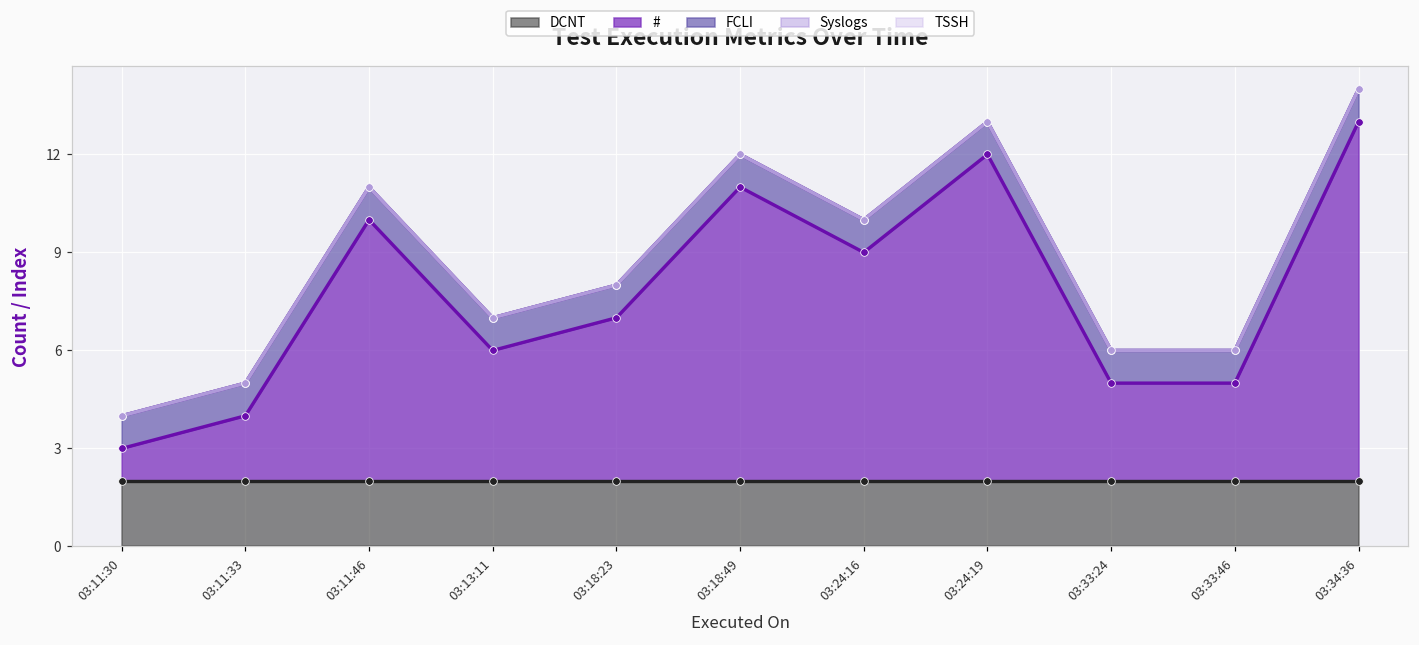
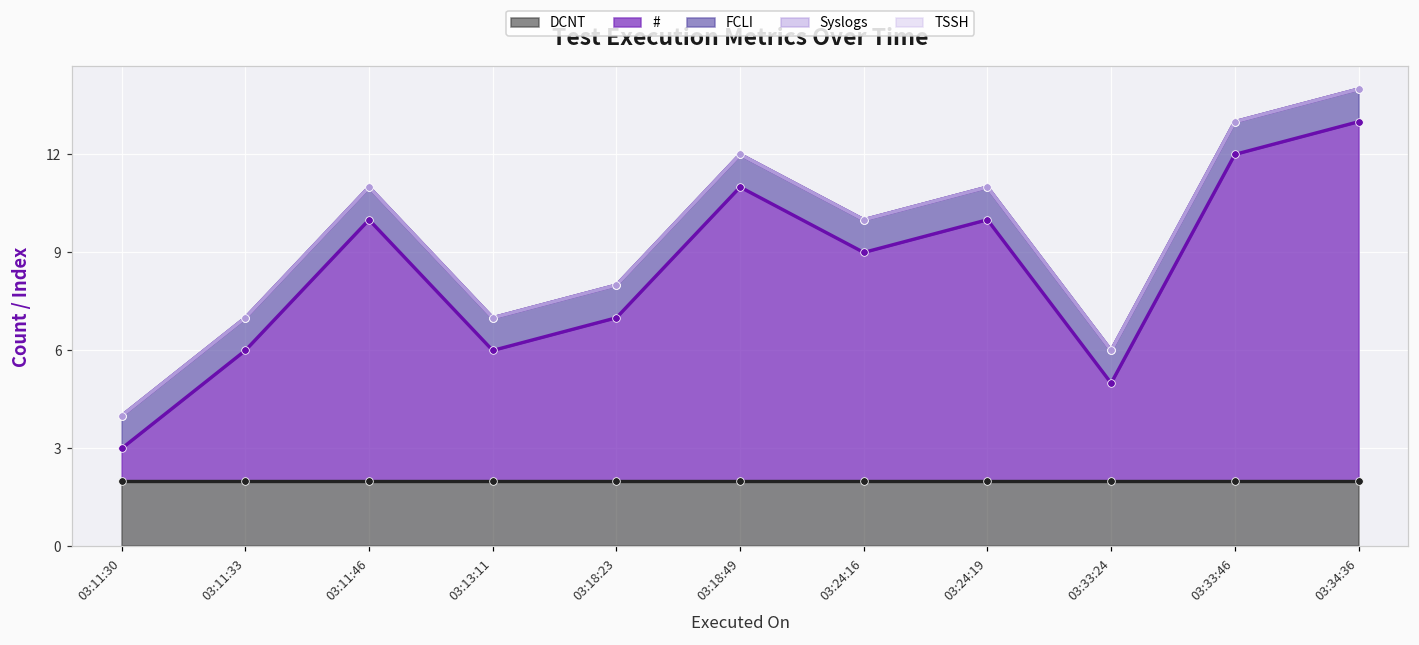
#, 03:11:33: 4.0 -> 6.0
#, 03:24:19: 12.0 -> 10.0
#, 03:33:46: 5.0 -> 12.0
